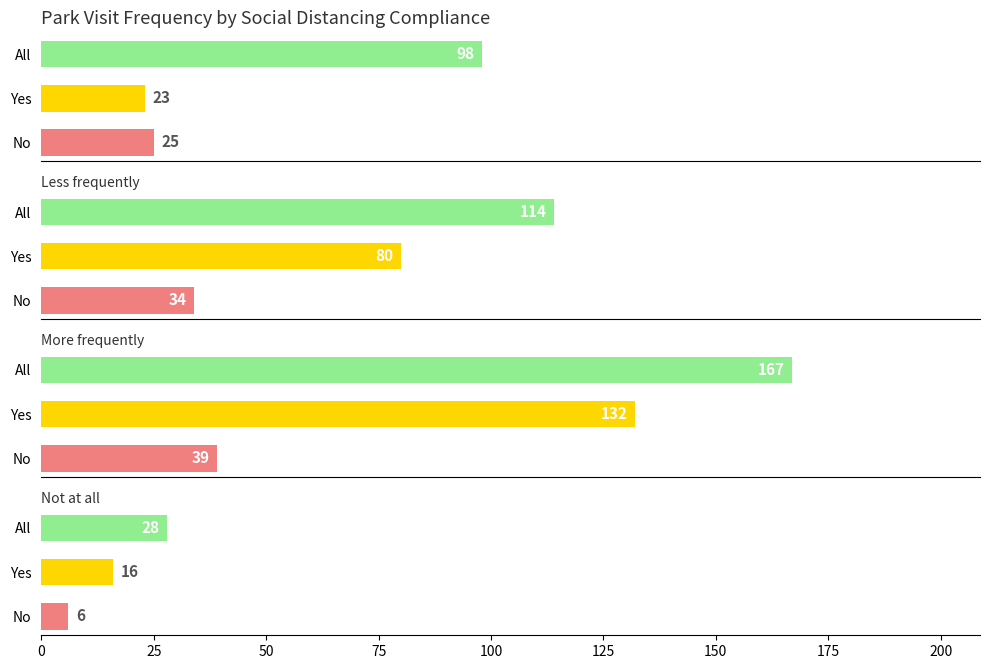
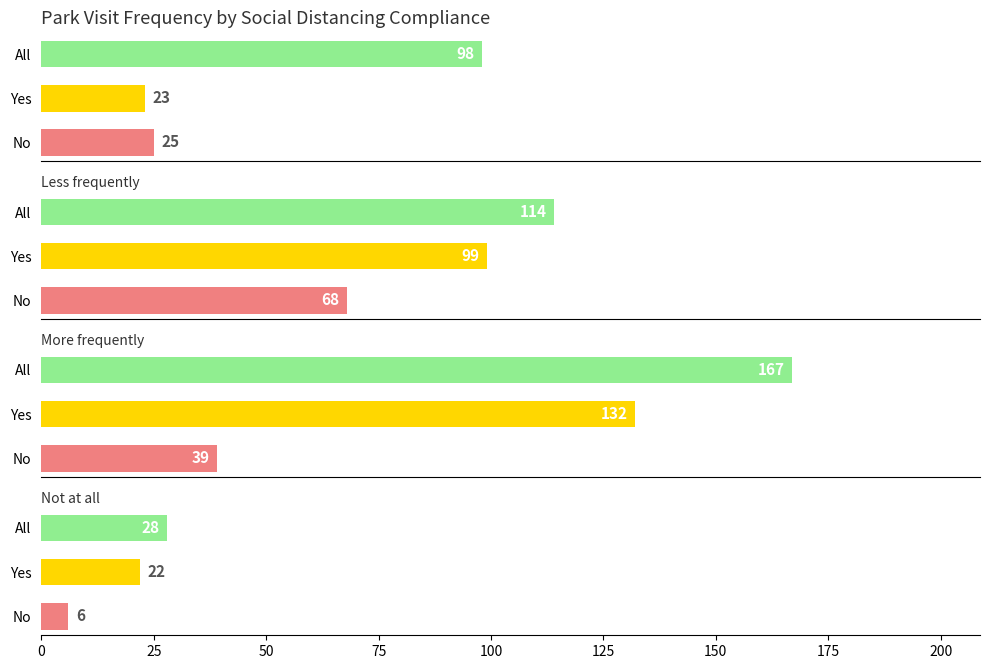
Less frequently, Yes: 80 -> 99
Less frequently, No: 34 -> 68
Not at all, Yes: 16 -> 22
